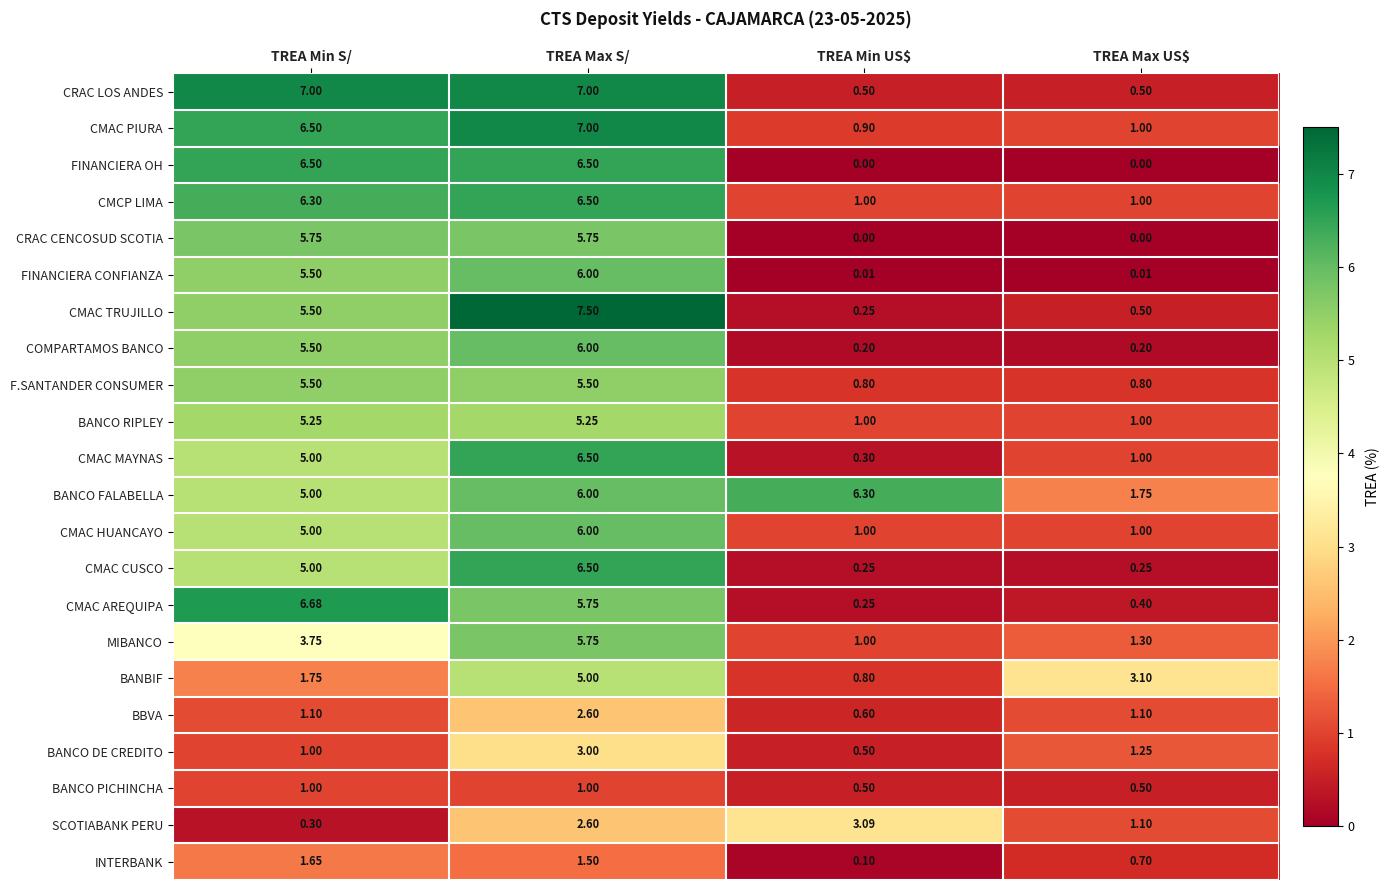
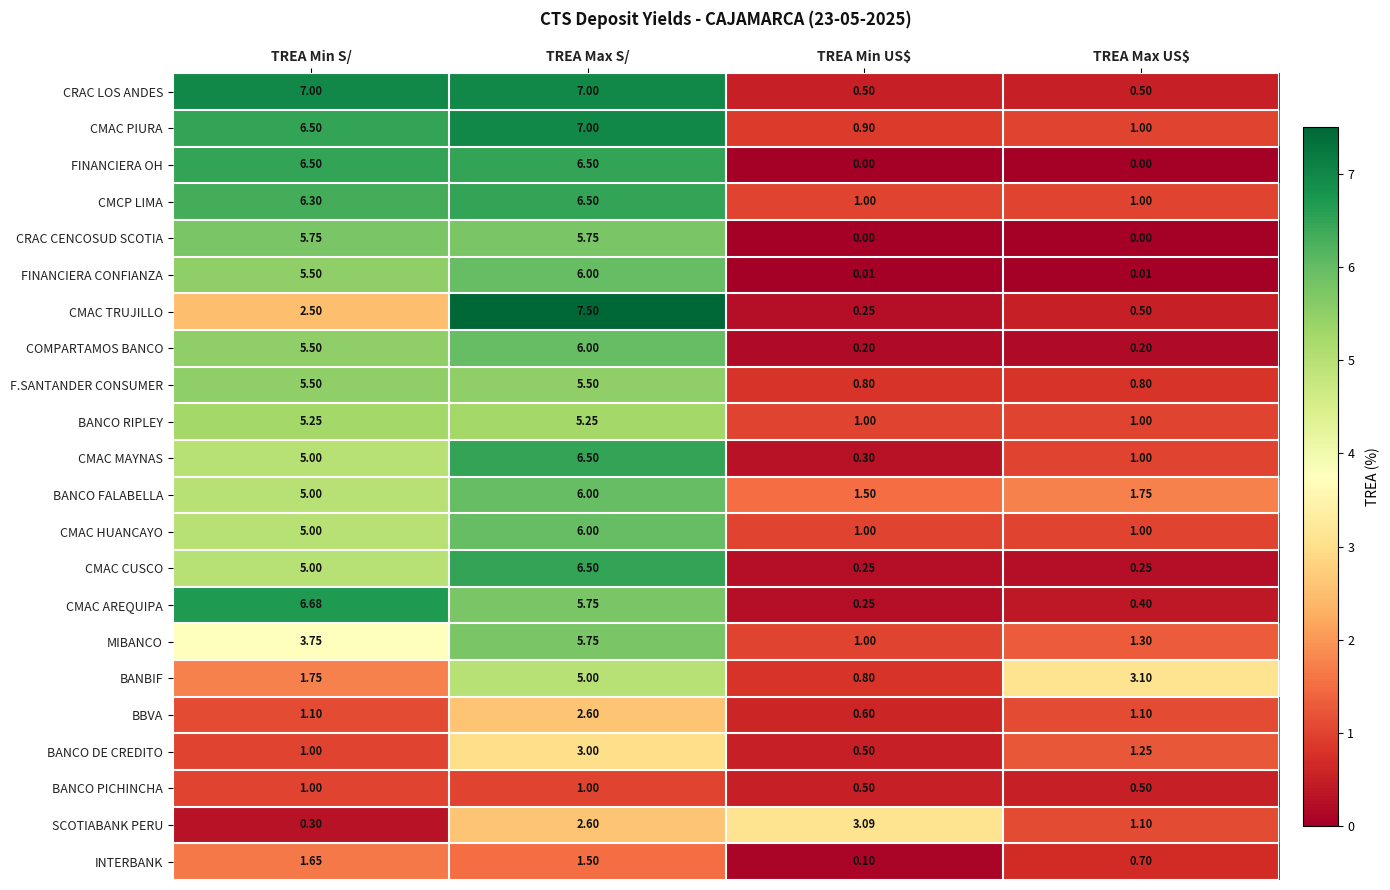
CMAC TRUJILLO, TREA Min S/: 5.50 -> 2.50
BANCO FALABELLA, TREA Min US$: 6.30 -> 1.50
